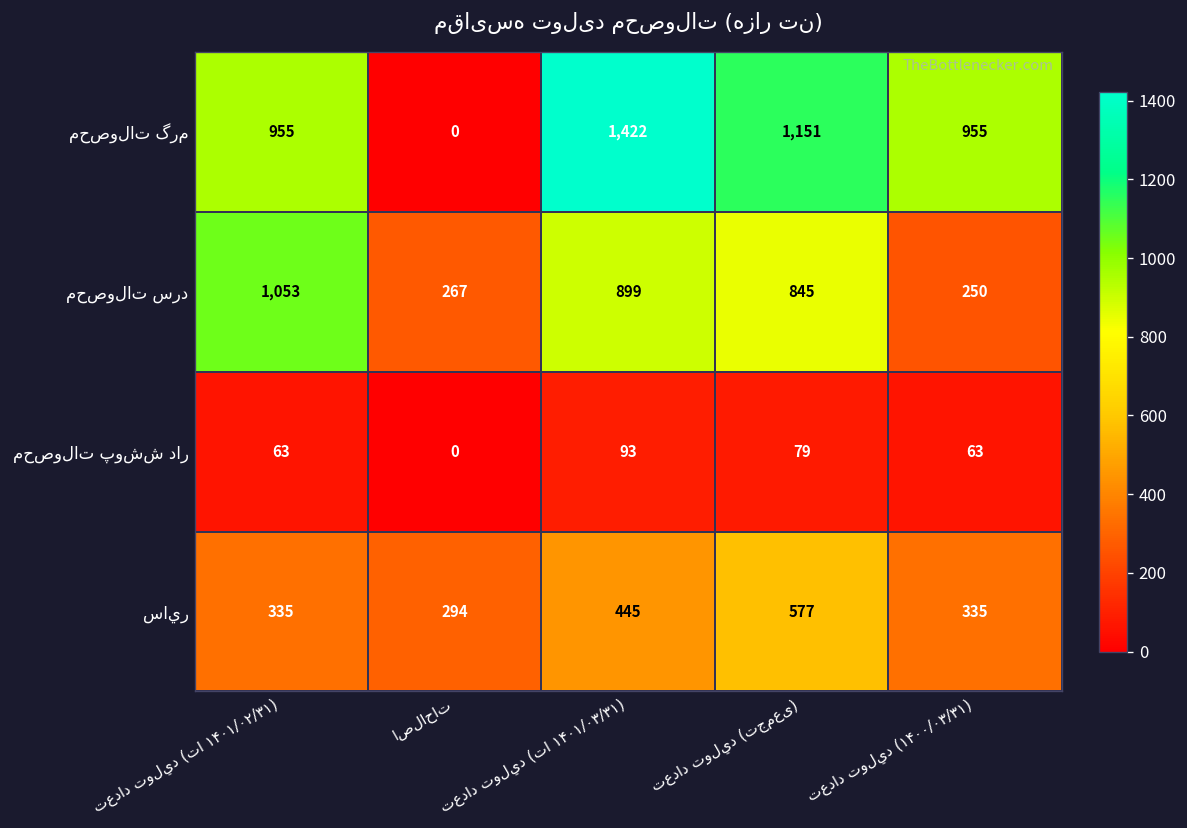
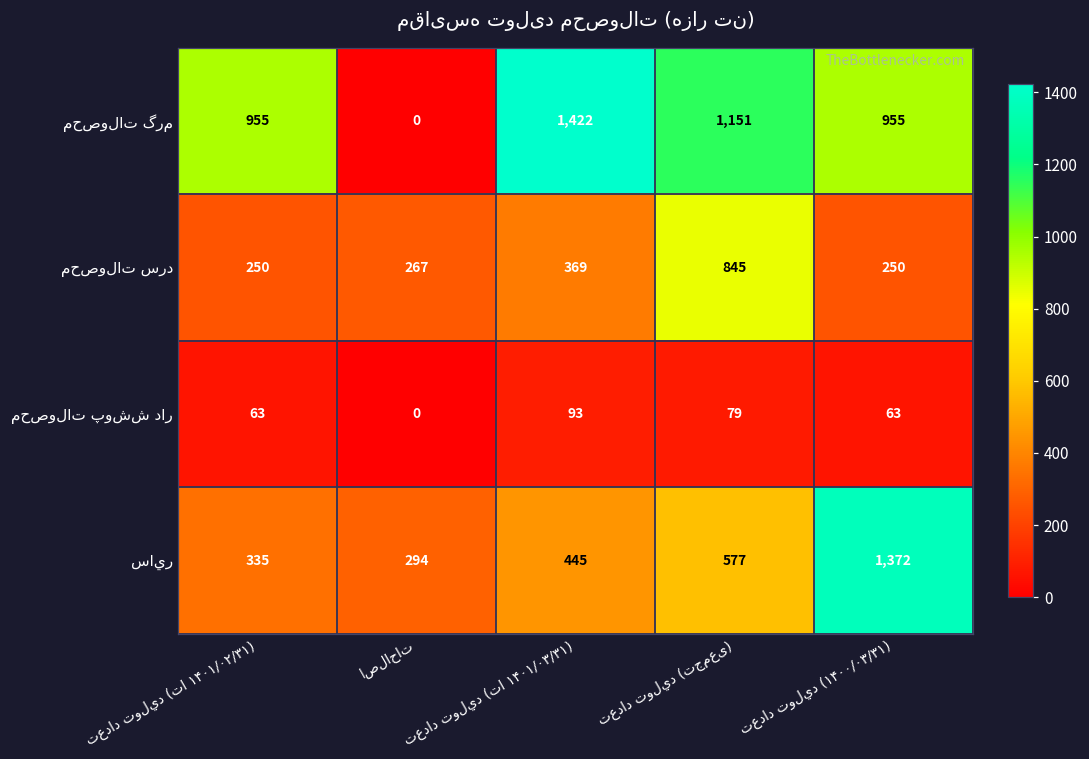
محصولات سرد, تعداد توليد (تا ۱۴۰۱/۰۲/۳۱): 1,053 -> 250
محصولات سرد, تعداد توليد (تا ۱۴۰۱/۰۳/۳۱): 899 -> 369
ساير, تعداد توليد (۱۴۰۰/۰۳/۳۱): 335 -> 1,372
